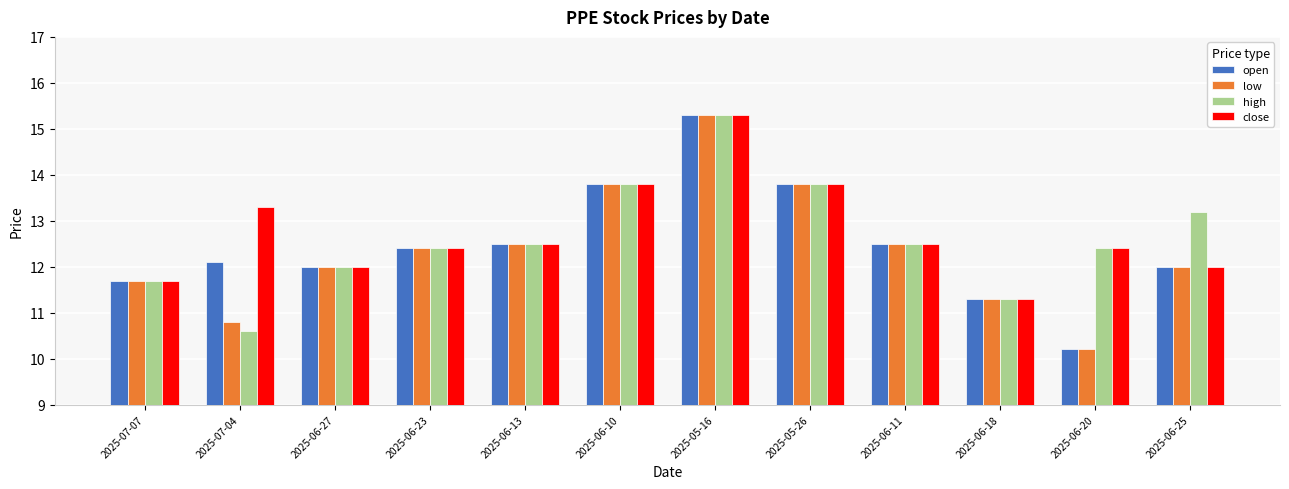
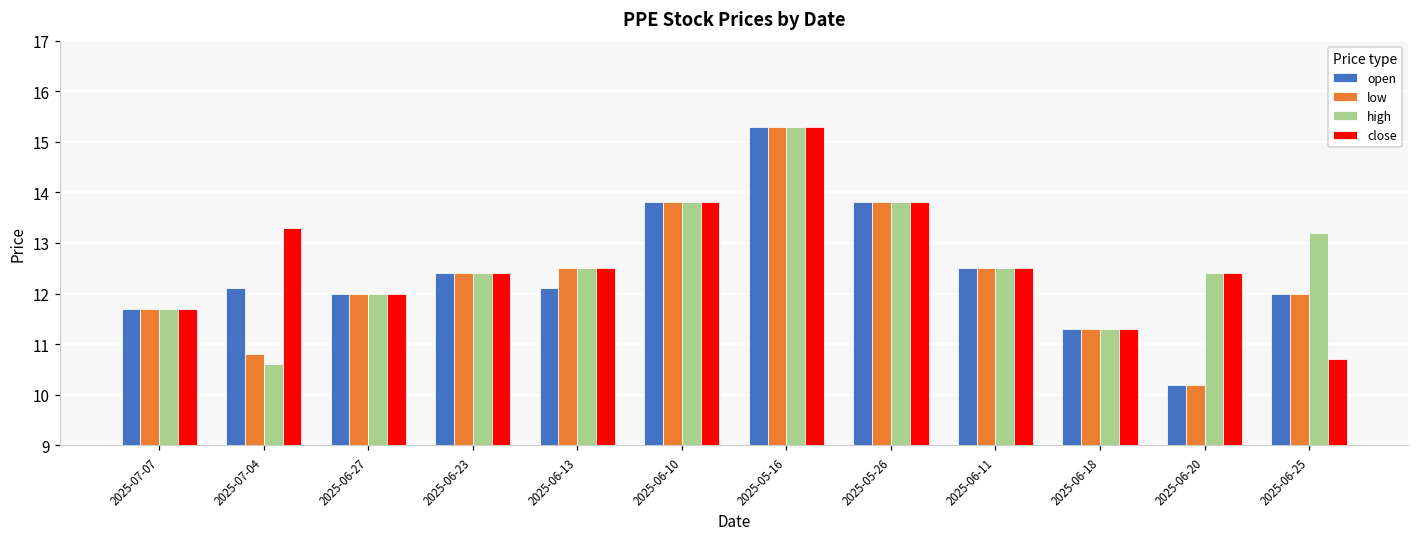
open, 2025-06-13: 12.5 -> 12.1
close, 2025-06-25: 12.0 -> 10.7
